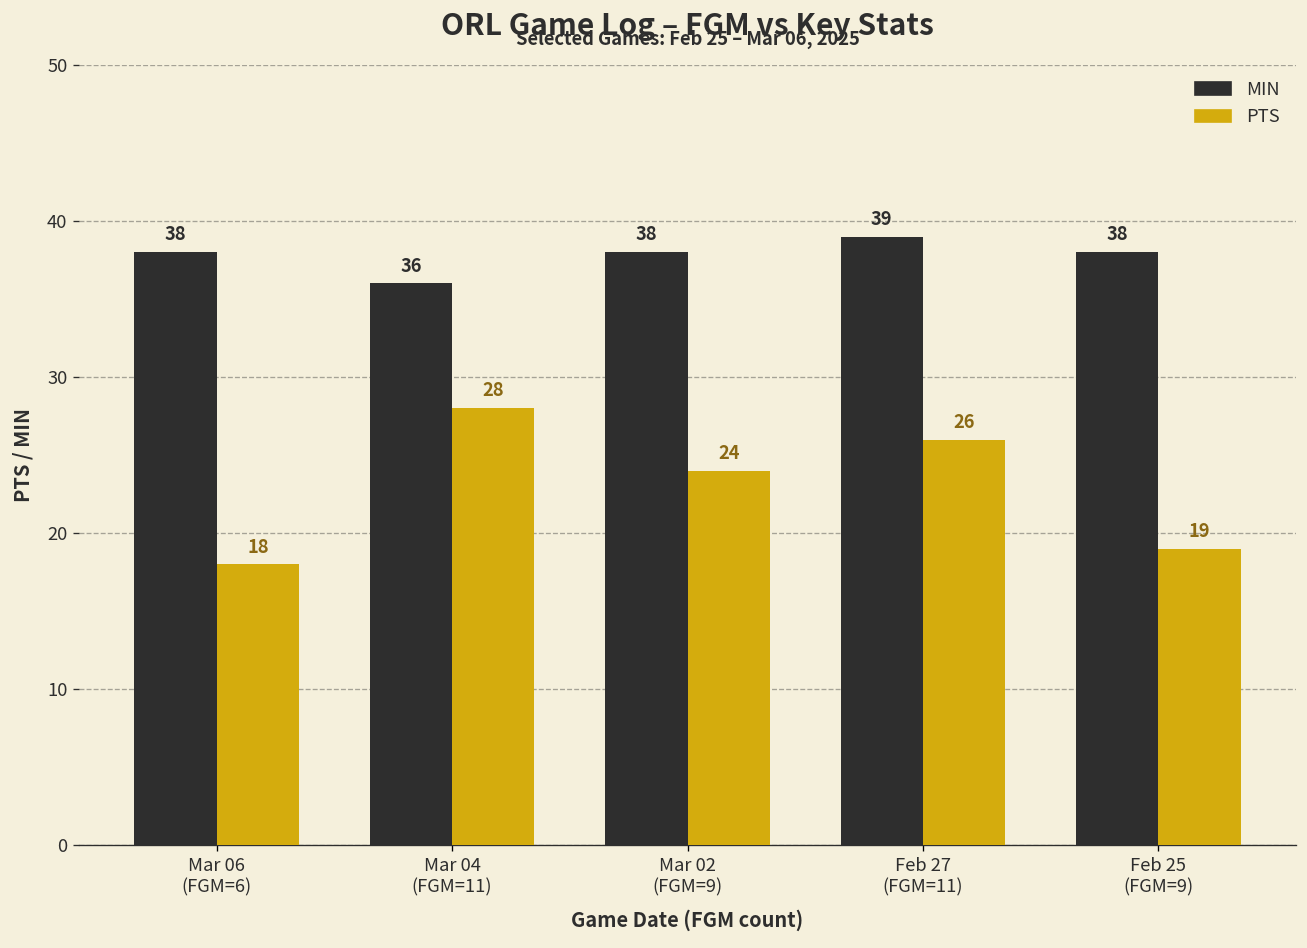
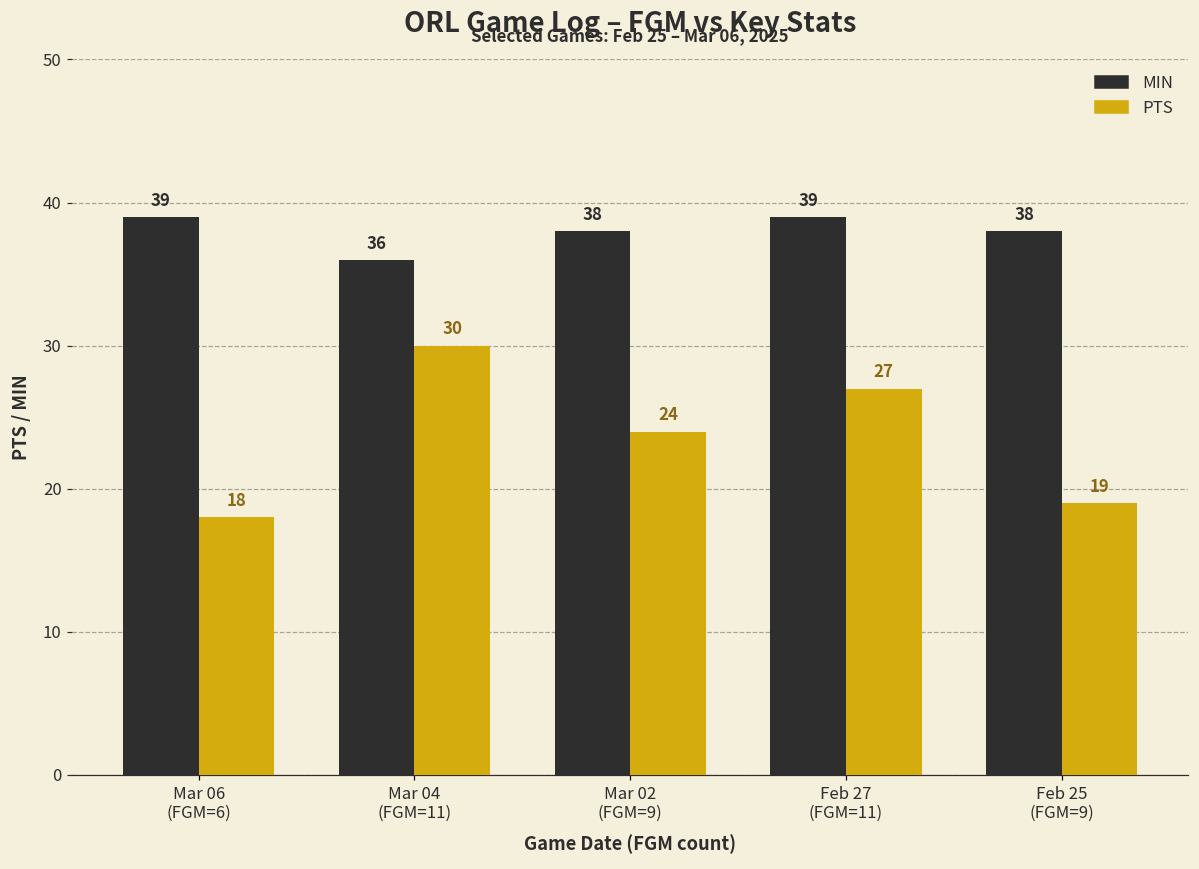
MIN, Mar 06 (FGM=6): 38 -> 39
PTS, Mar 04 (FGM=11): 28 -> 30
PTS, Feb 27 (FGM=11): 26 -> 27
